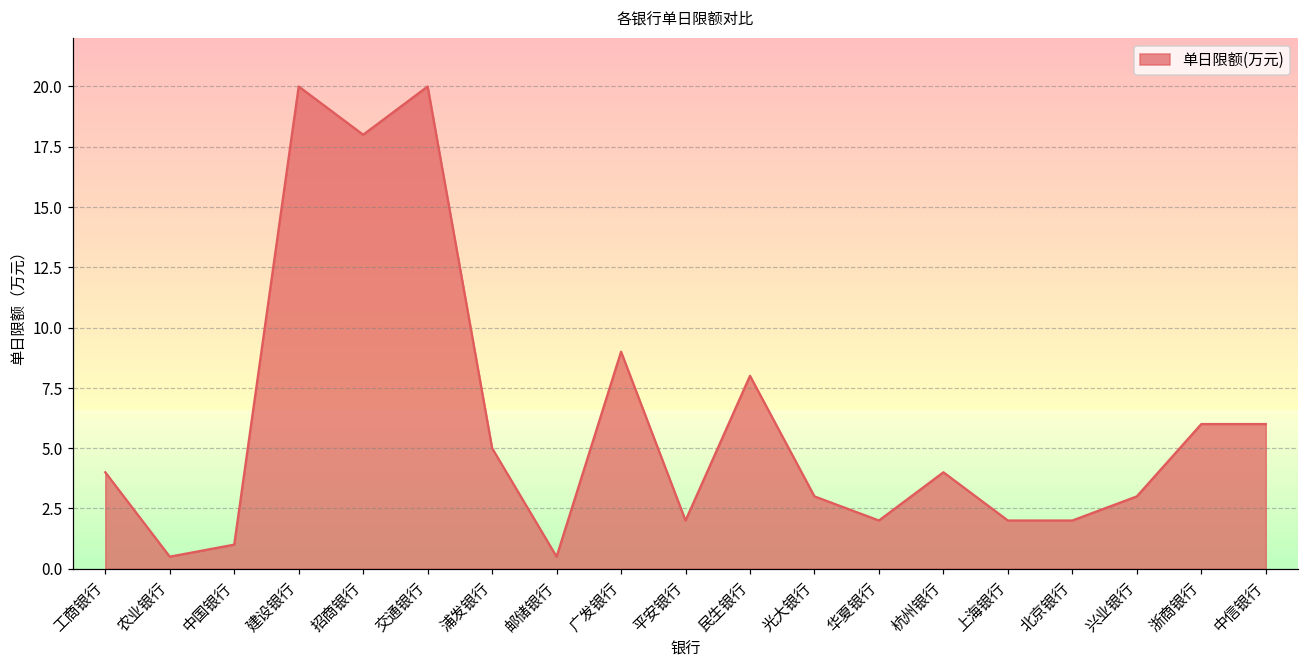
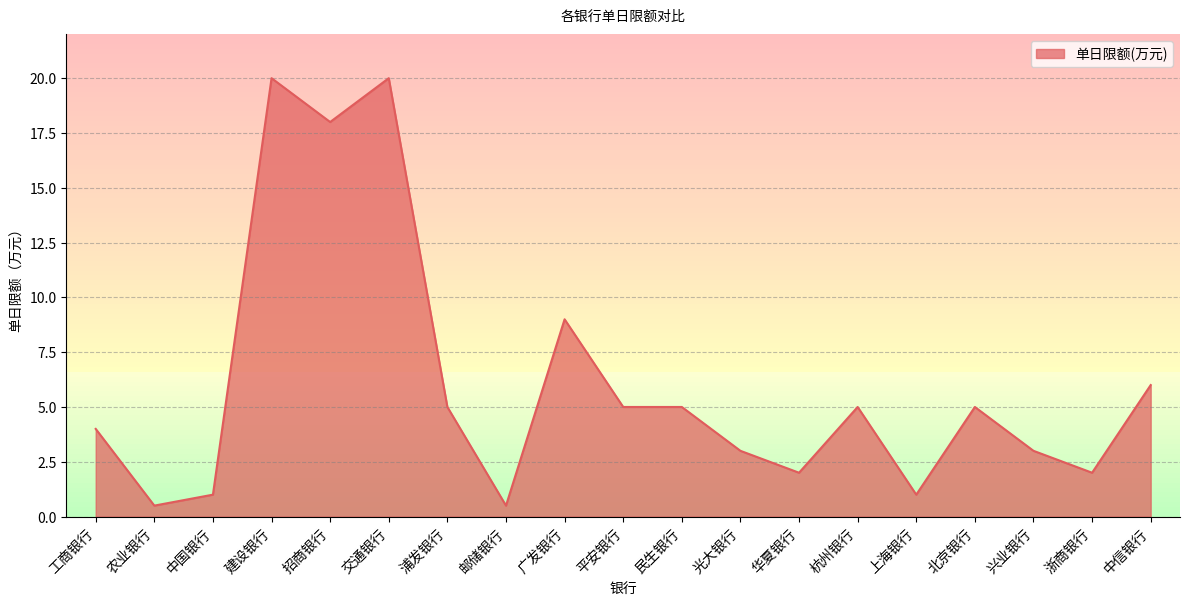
平安银行: 2 -> 5
民生银行: 8 -> 5
杭州银行: 4 -> 5
上海银行: 2 -> 1
北京银行: 2 -> 5
浙商银行: 6 -> 2
